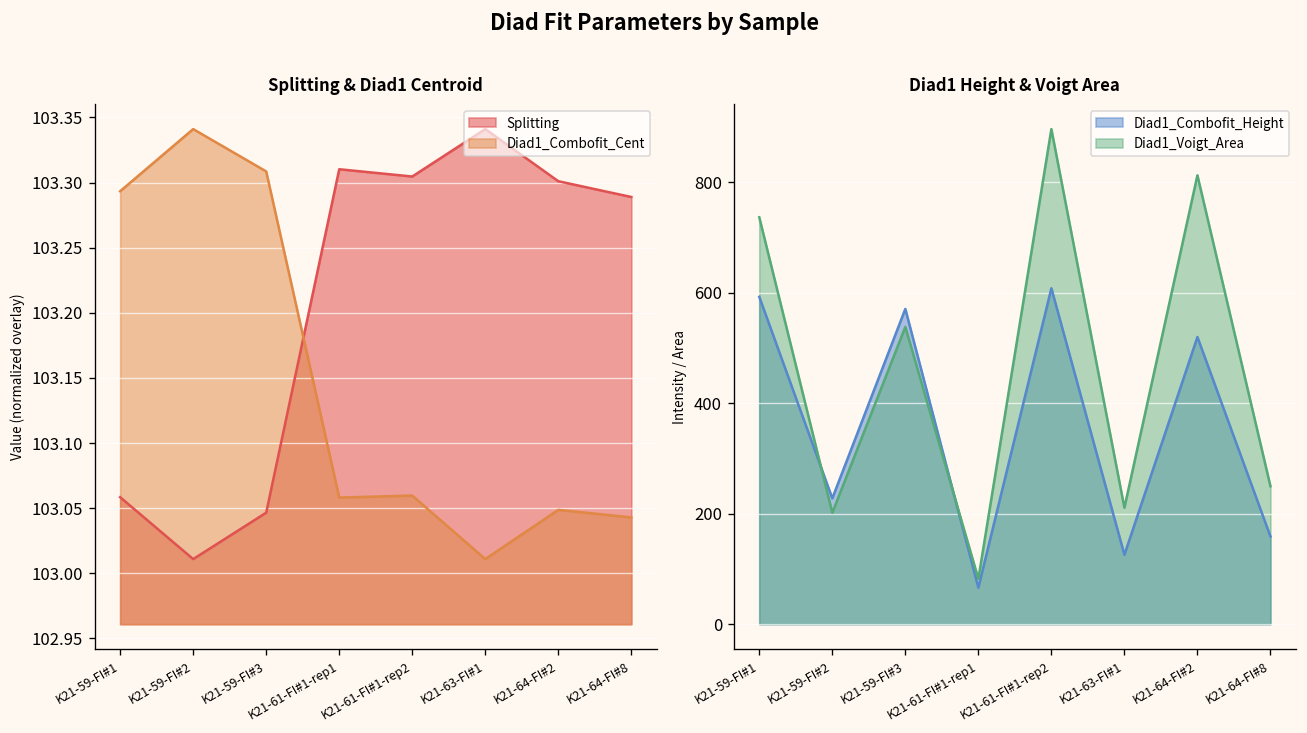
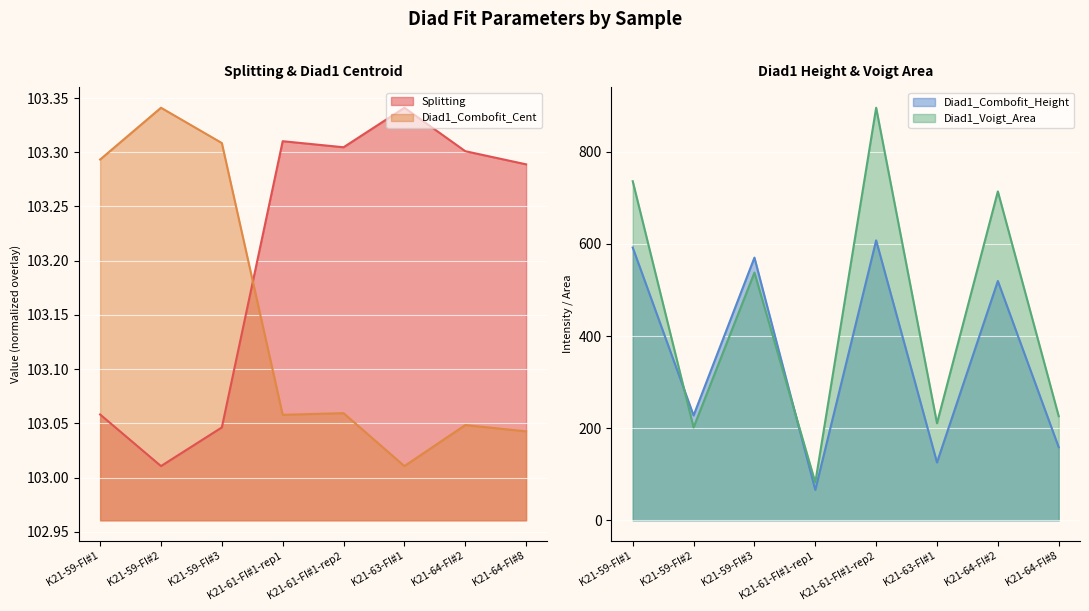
Diad1 Height & Voigt Area, Diad1_Voigt_Area, K21-64-FI#2: 810 -> 710
Diad1 Height & Voigt Area, Diad1_Voigt_Area, K21-64-FI#8: 250 -> 230
